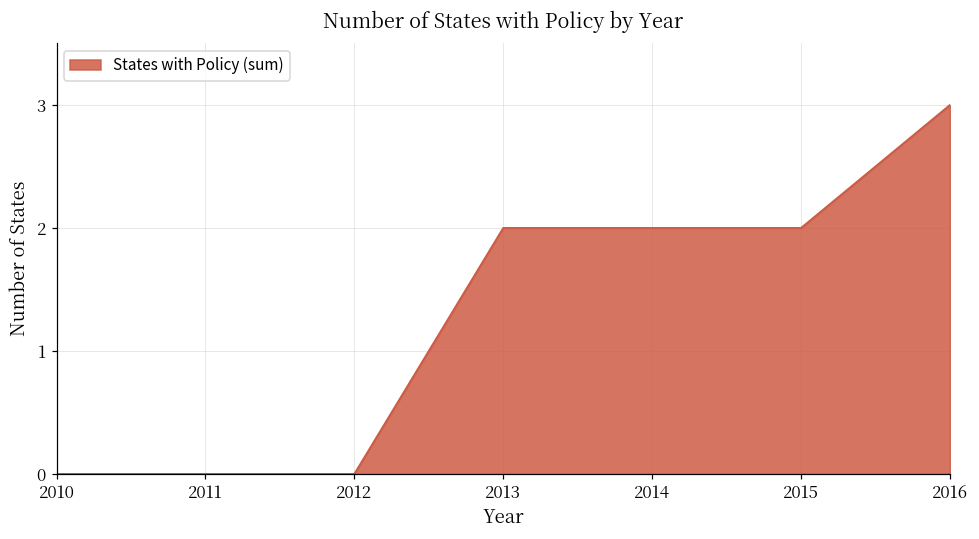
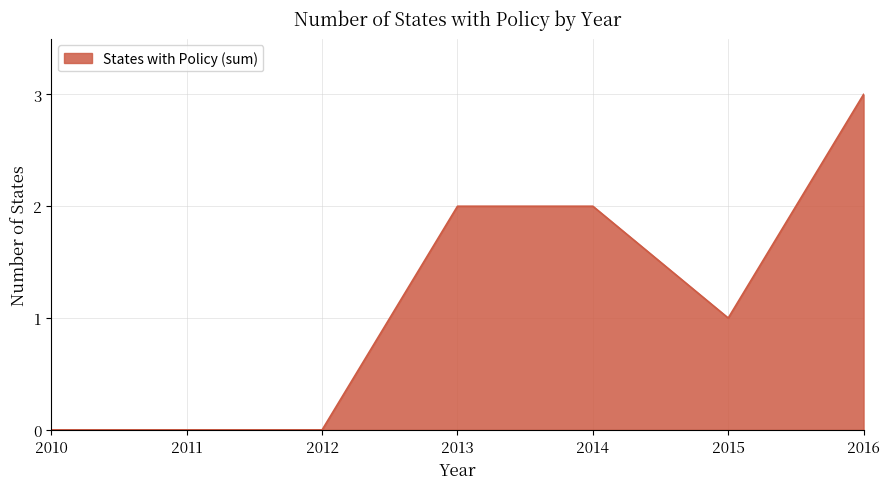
2015: 2 -> 1
